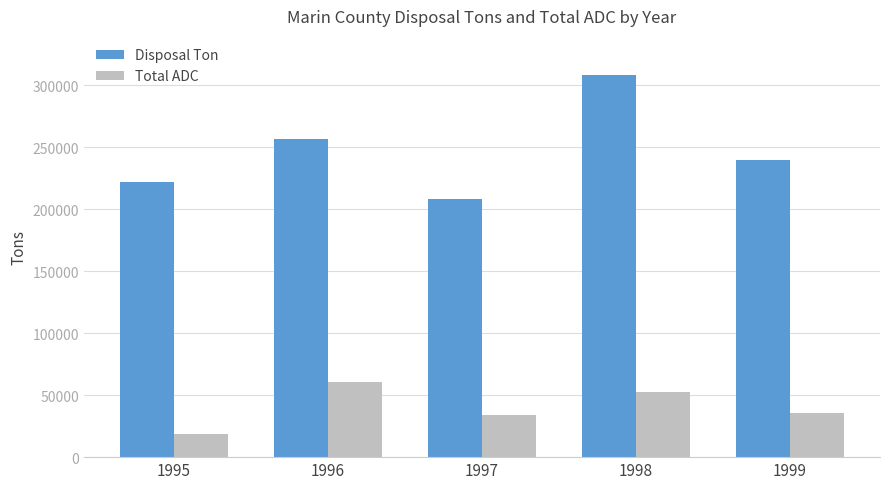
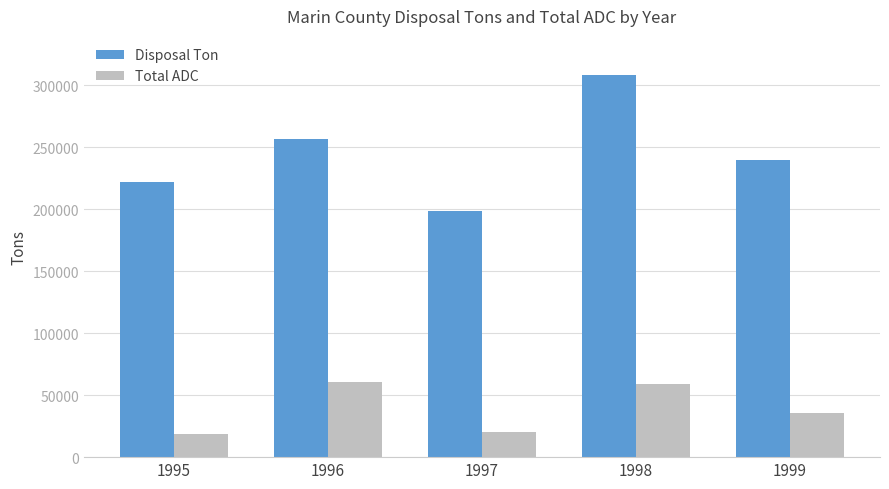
Disposal Ton, 1997: 208000 -> 198000
Total ADC, 1997: 34000 -> 20000
Total ADC, 1998: 53000 -> 59000
